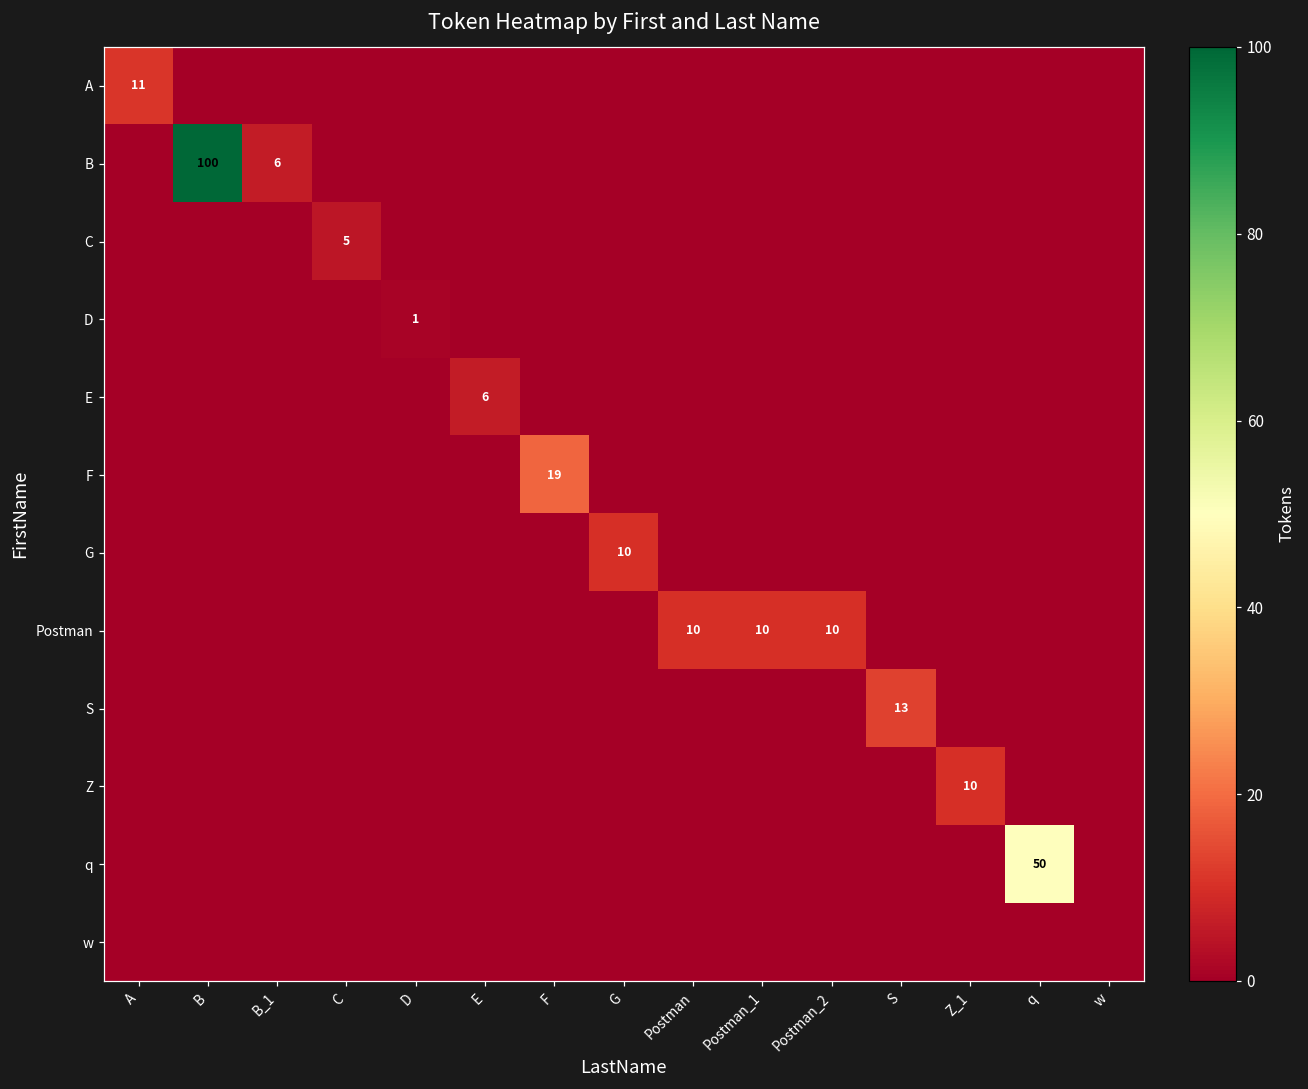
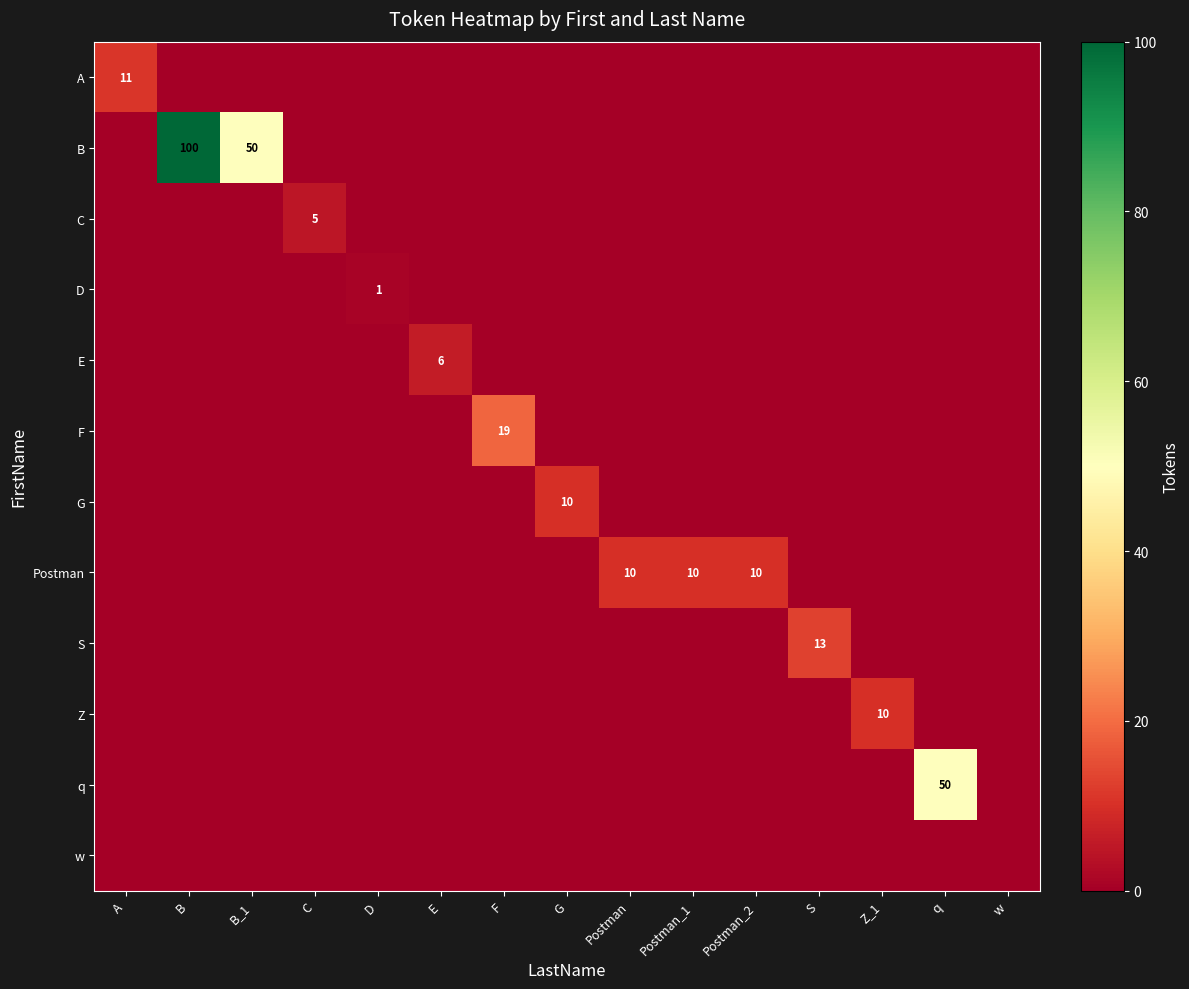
B, B_1: 6 -> 50
